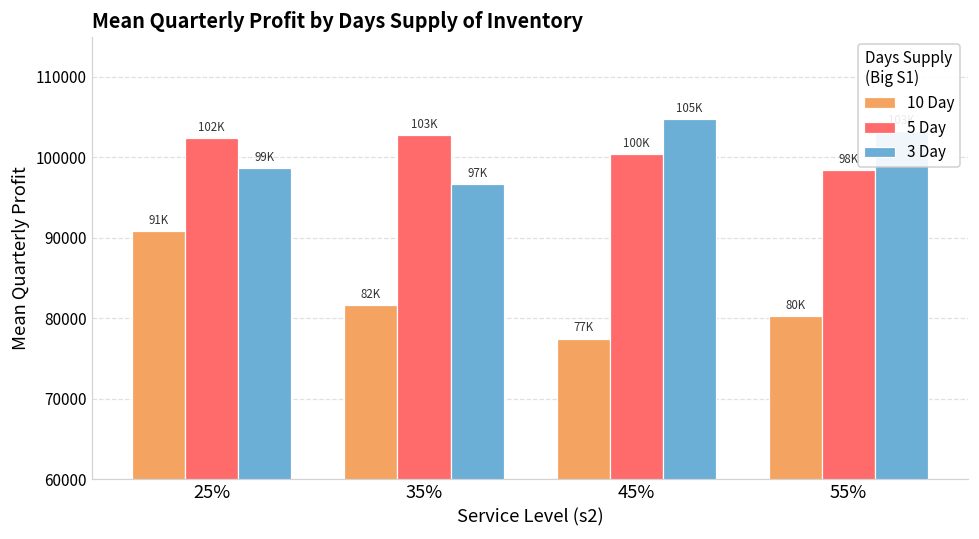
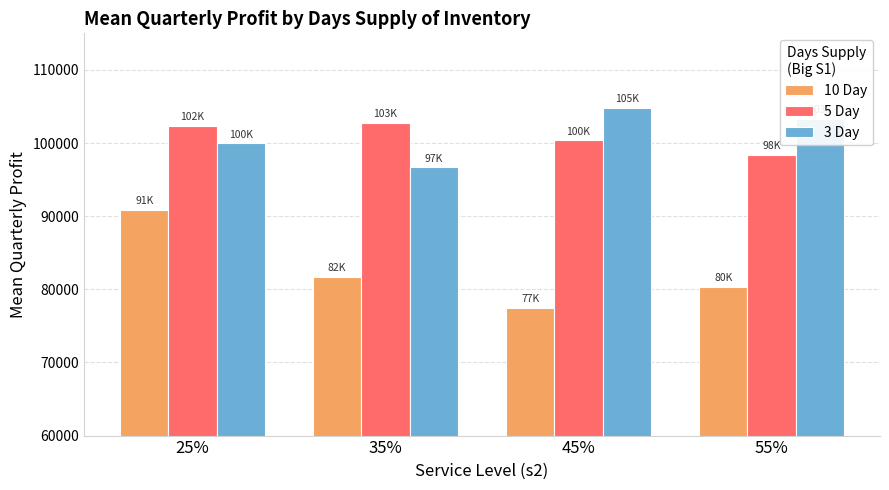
3 Day, 25%: 99K -> 100K
